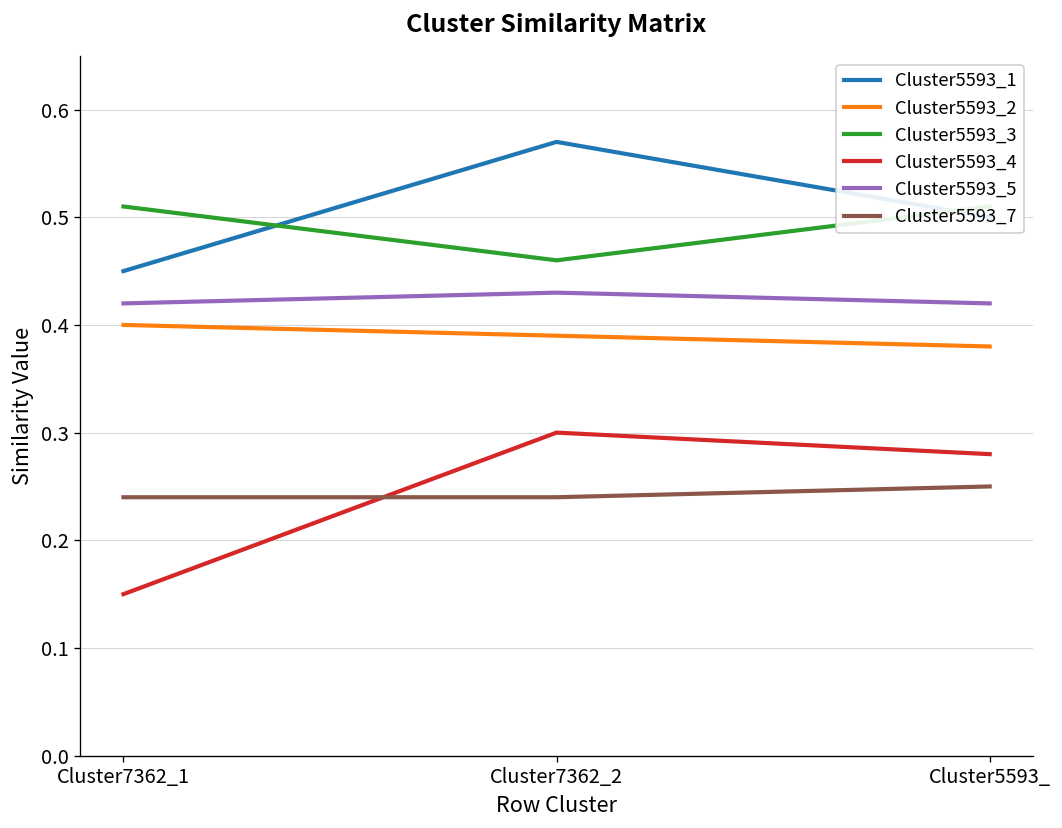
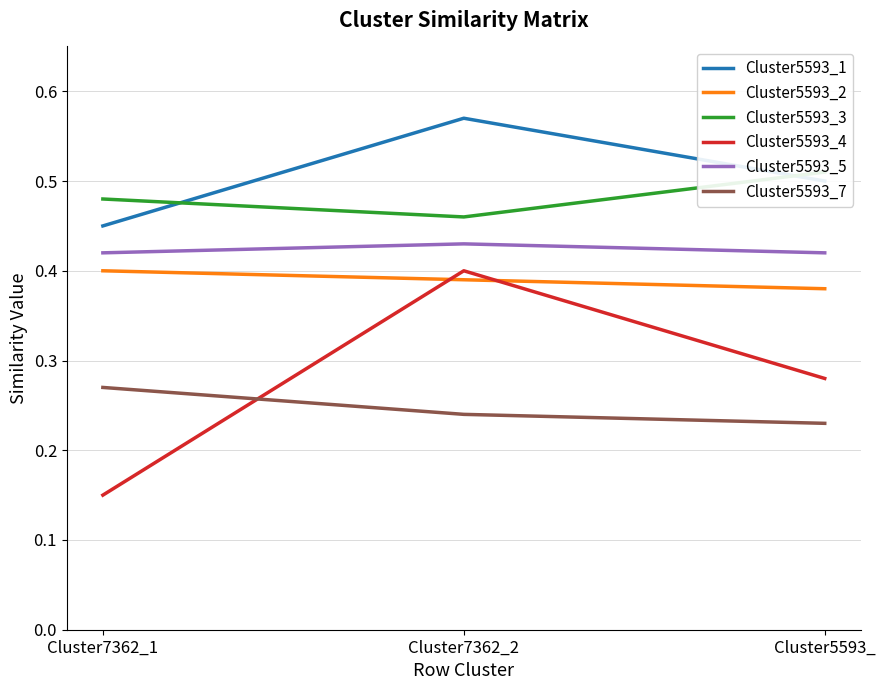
Cluster5593_3, Cluster7362_1: 0.51 -> 0.48
Cluster5593_7, Cluster7362_1: 0.24 -> 0.27
Cluster5593_4, Cluster7362_2: 0.3 -> 0.4
Cluster5593_7, Cluster5593_: 0.25 -> 0.23
